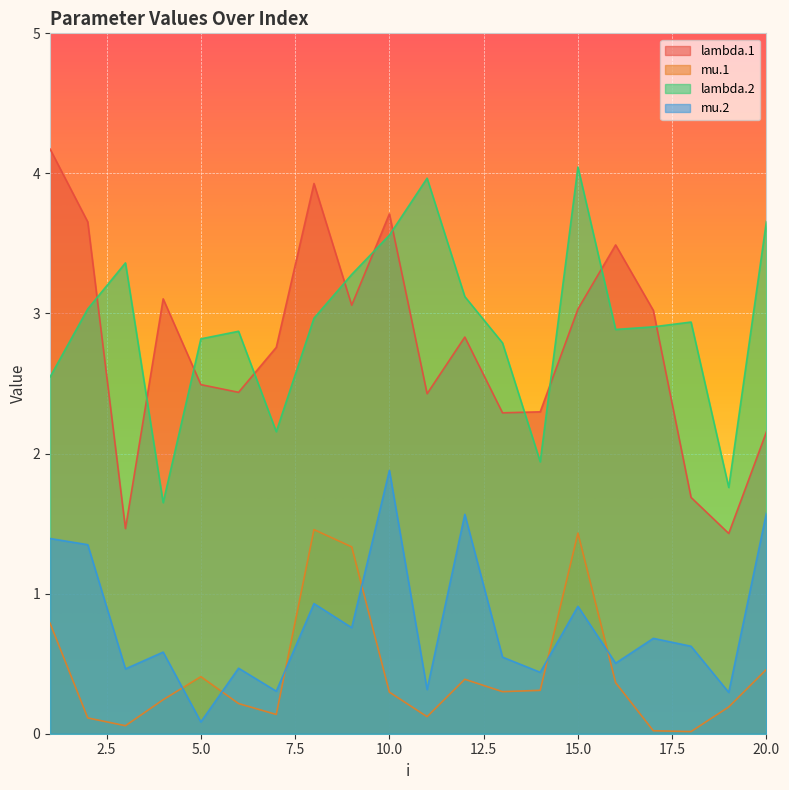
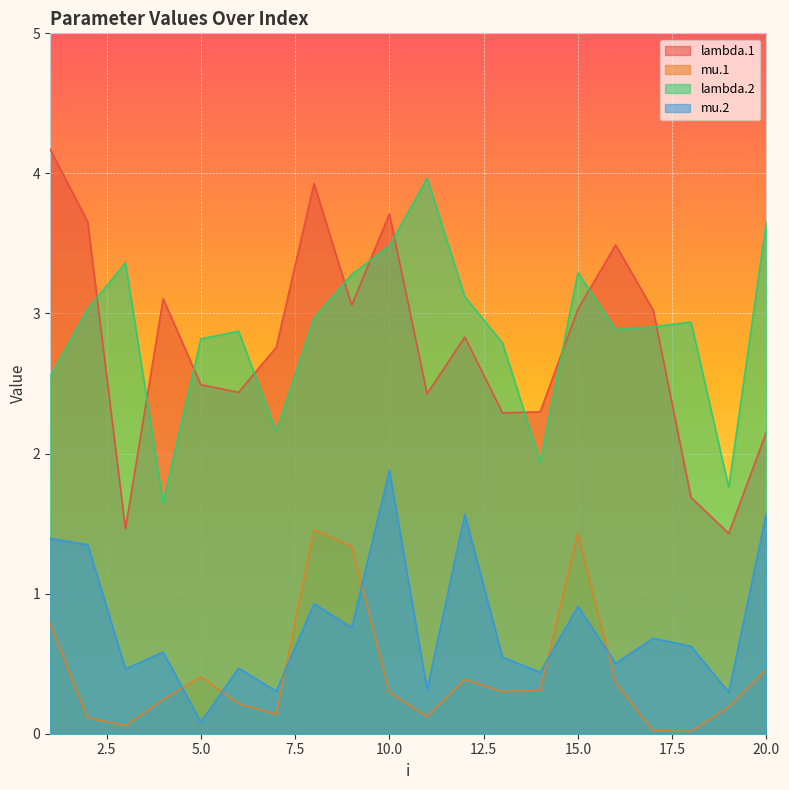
lambda.2, 10.0: 3.56 -> 3.48
lambda.2, 15.0: 4.05 -> 3.29
